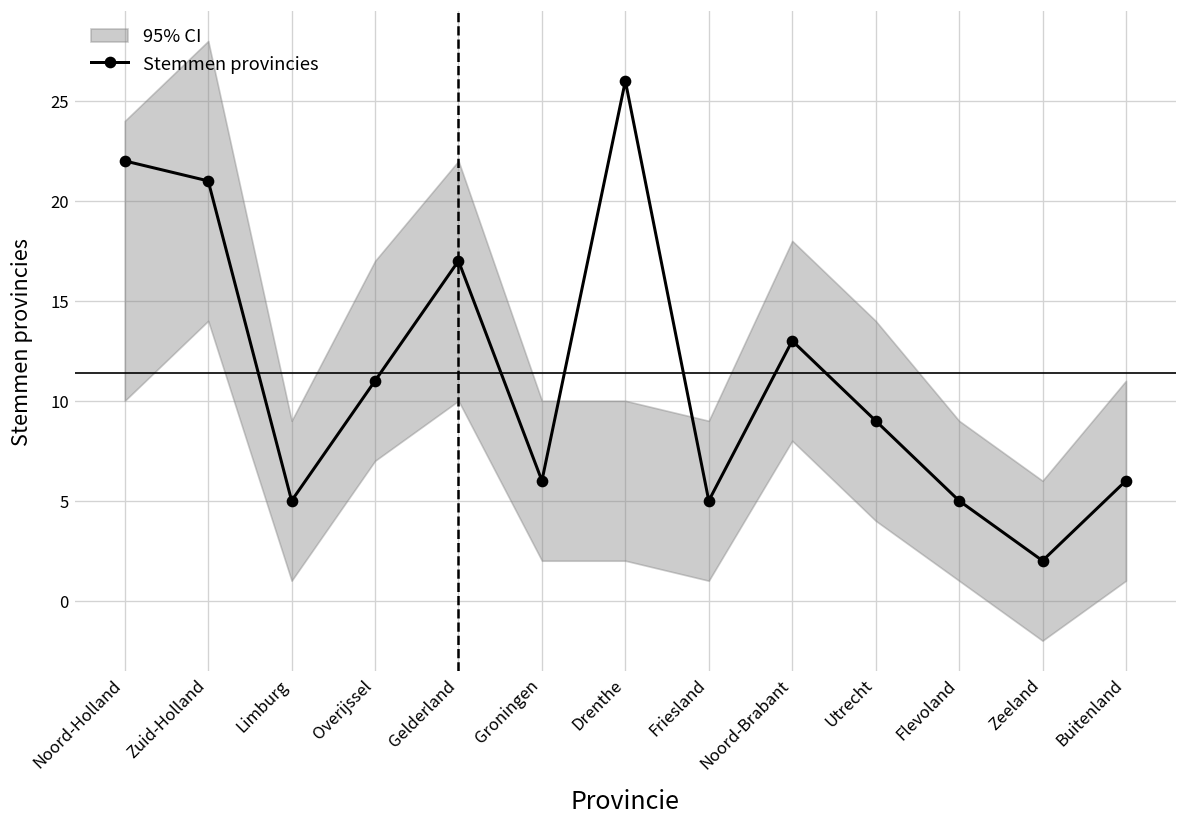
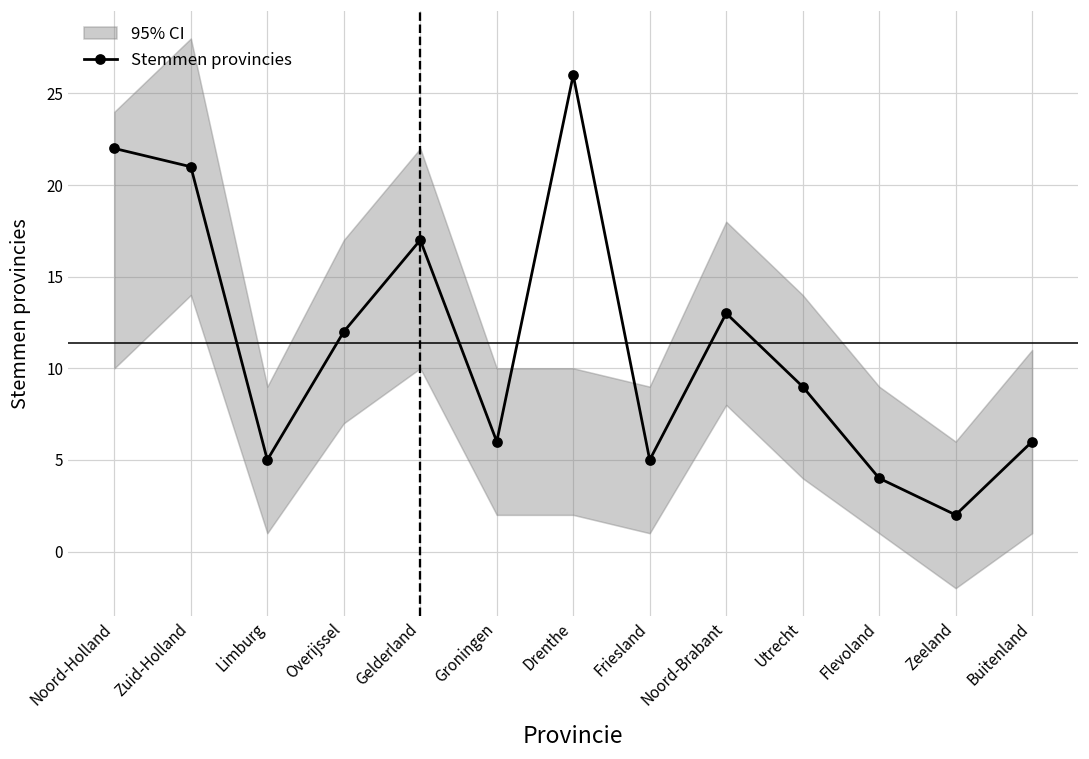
Stemmen provincies, Overijssel: 11 -> 12
Stemmen provincies, Flevoland: 5 -> 4
